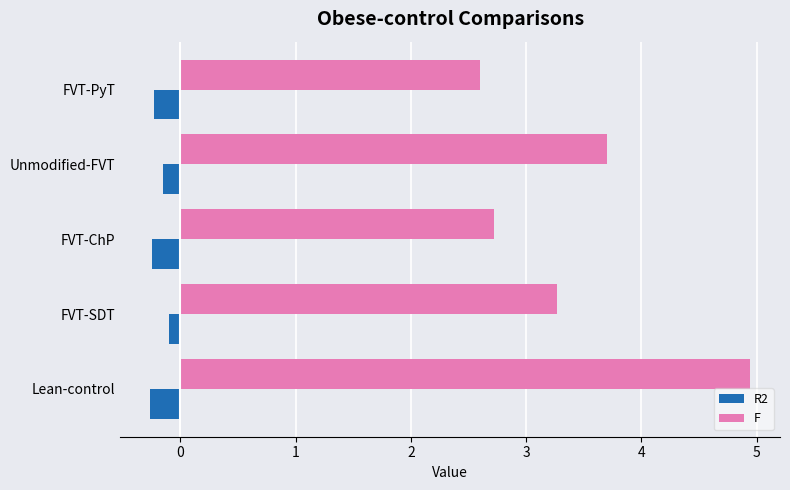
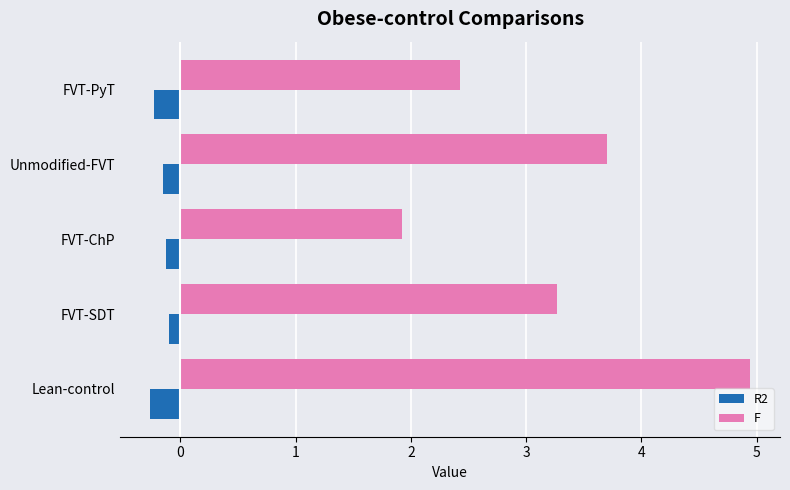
F, FVT-PyT: 2.60 -> 2.43
F, FVT-ChP: 2.72 -> 1.93
R2, FVT-ChP: -0.25 -> -0.12
